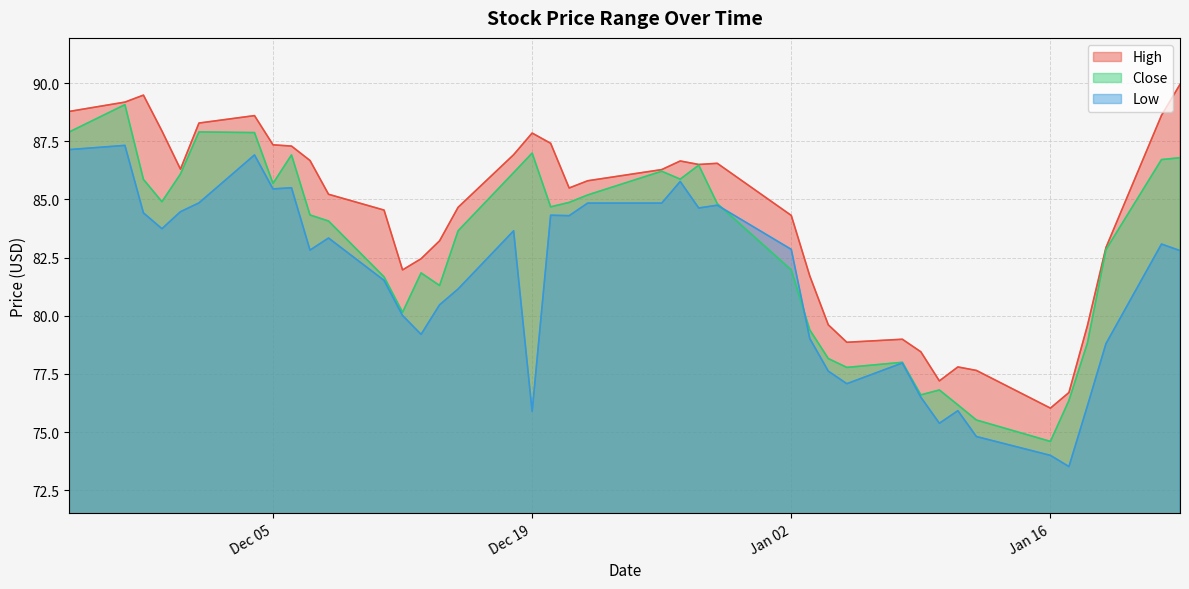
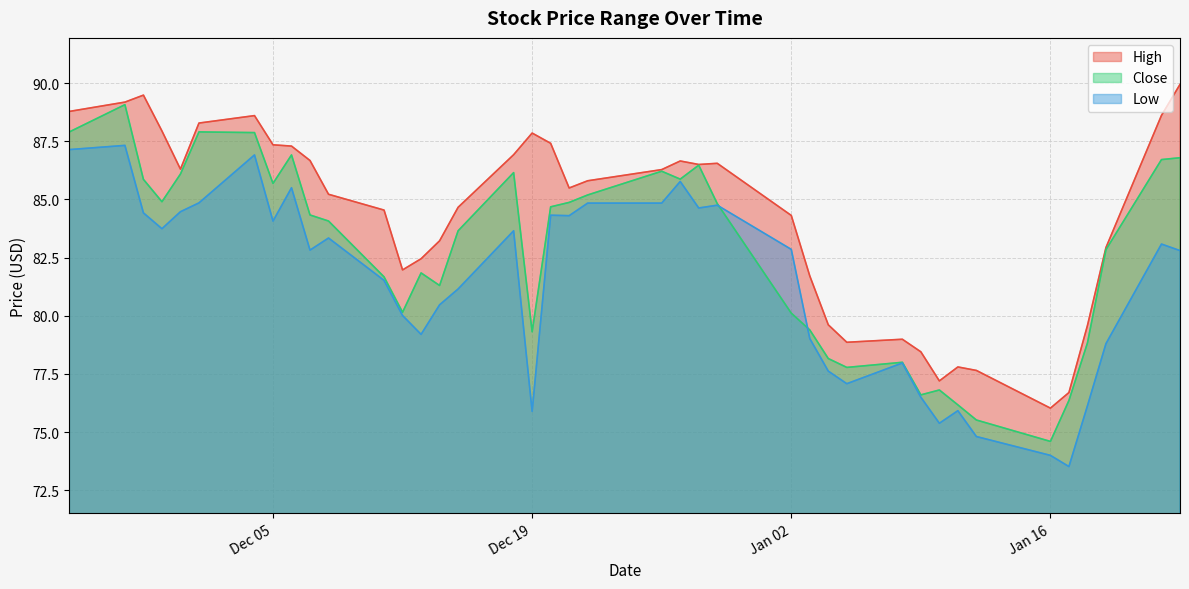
Low, Dec 05: 85.4 -> 84.1
Close, Dec 19: 87.0 -> 79.3
Close, Jan 02: 82.0 -> 80.1
